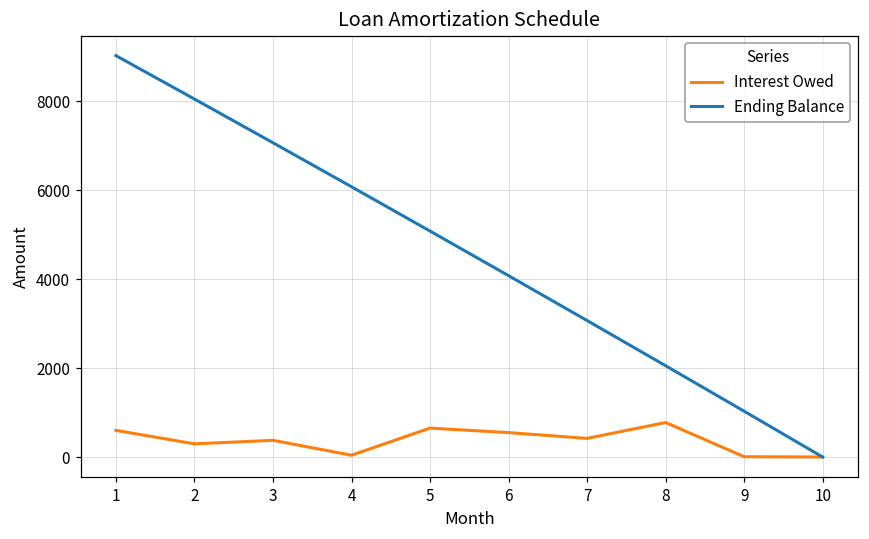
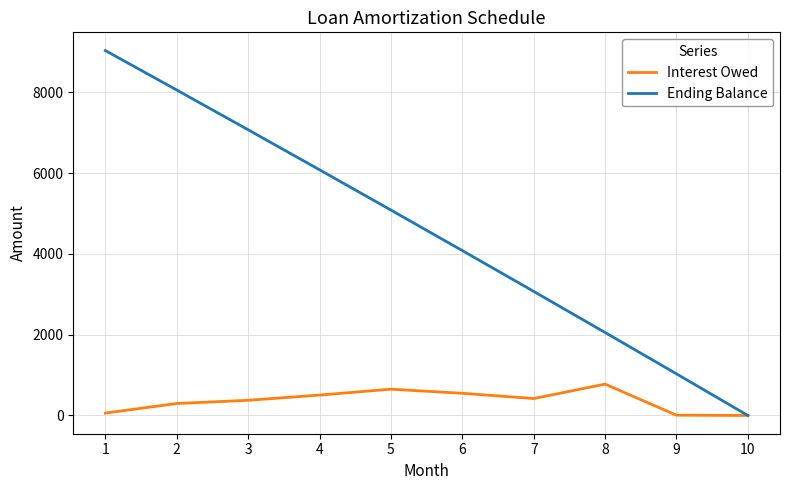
Interest Owed, 1: 600 -> 100
Interest Owed, 4: 0 -> 500
